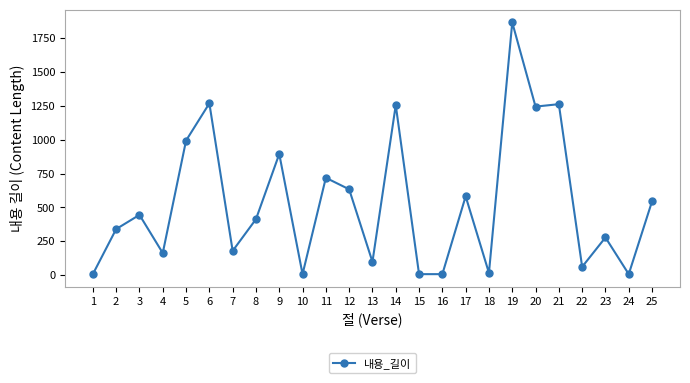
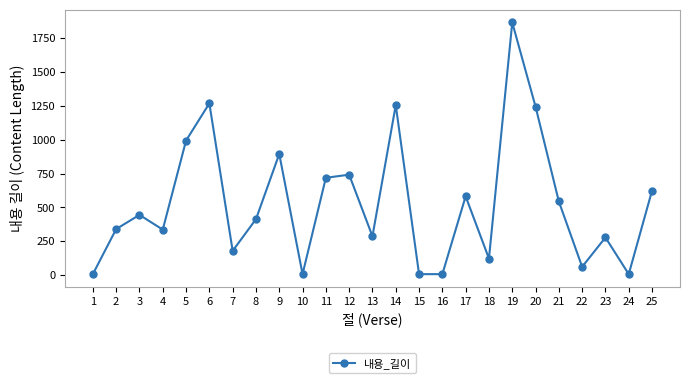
4: 160 -> 340
12: 630 -> 740
13: 100 -> 290
18: 20 -> 120
21: 1260 -> 540
25: 550 -> 620
